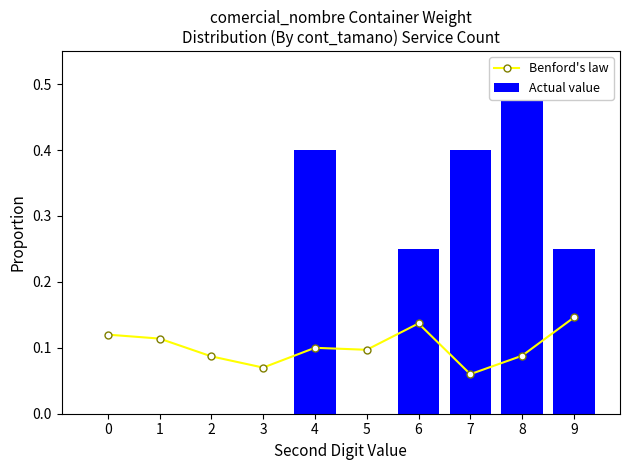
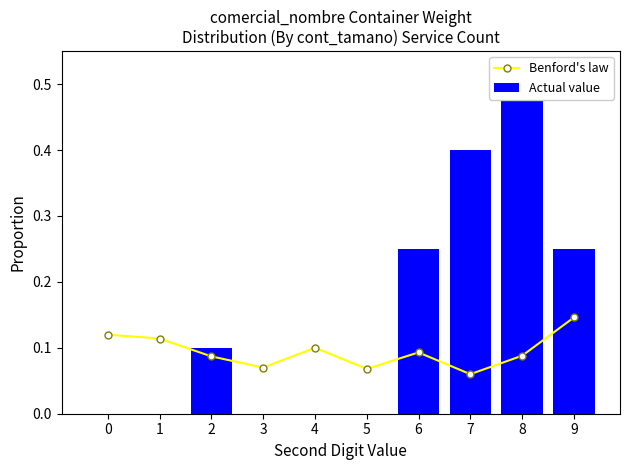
Actual value, 2: 0.0 -> 0.1
Actual value, 4: 0.4 -> 0.0
Benford's law, 5: 0.10 -> 0.07
Benford's law, 6: 0.14 -> 0.09
